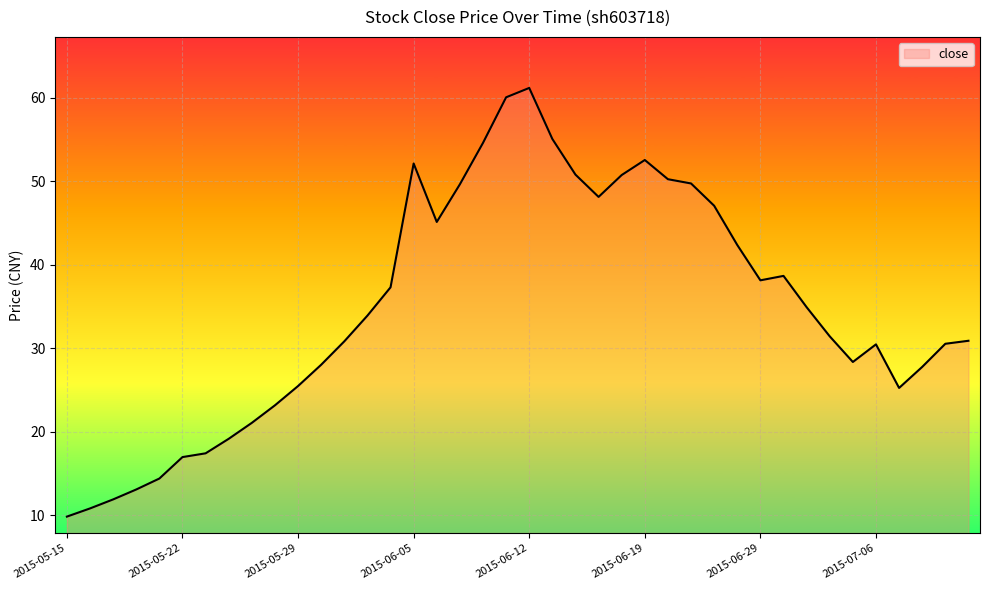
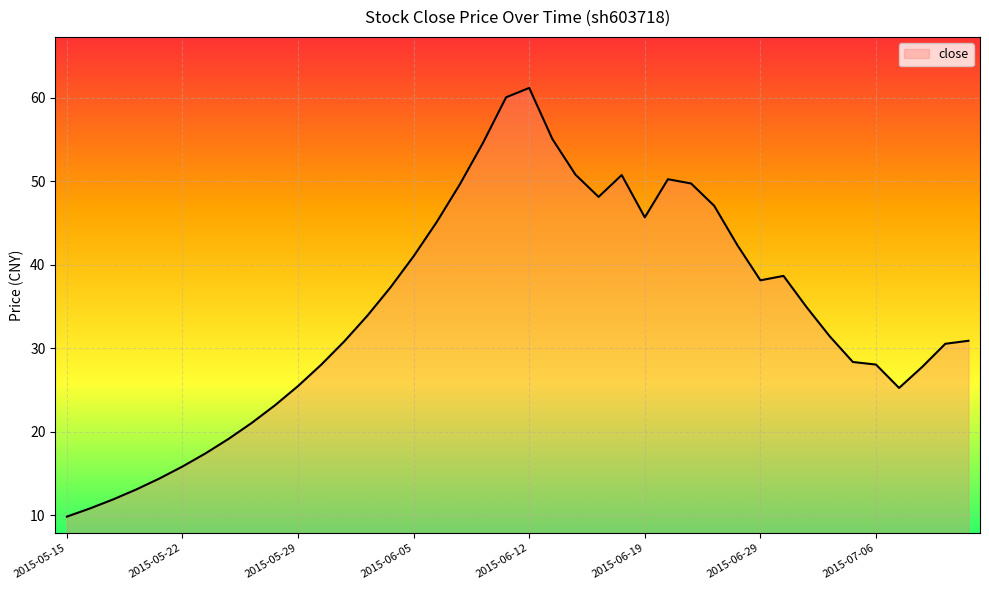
2015-05-22: 17 -> 16
2015-06-05: 52 -> 41
2015-06-19: 53 -> 46
2015-07-06: 30 -> 28
